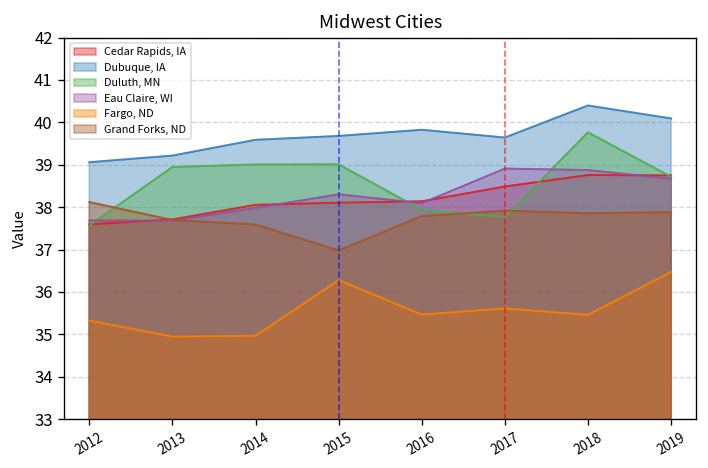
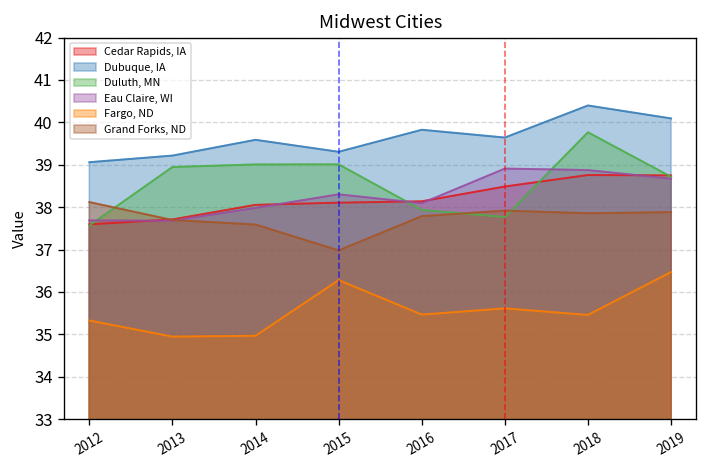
Dubuque, IA, 2015: 39.7 -> 39.3
